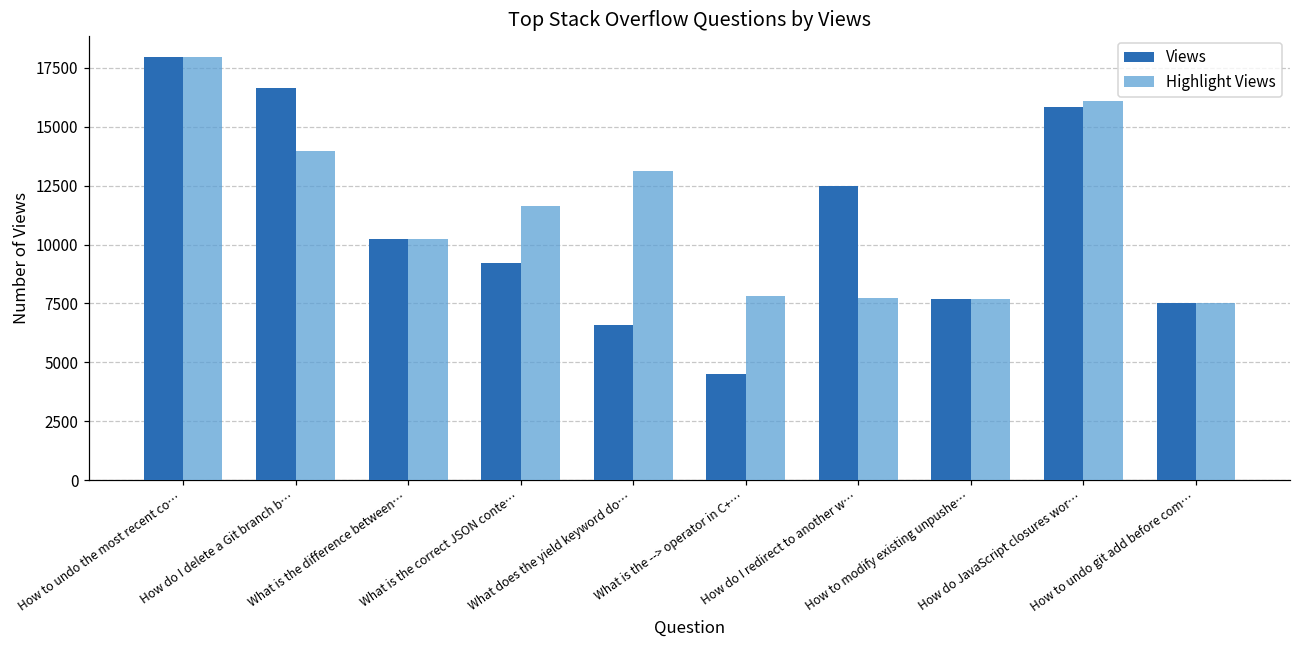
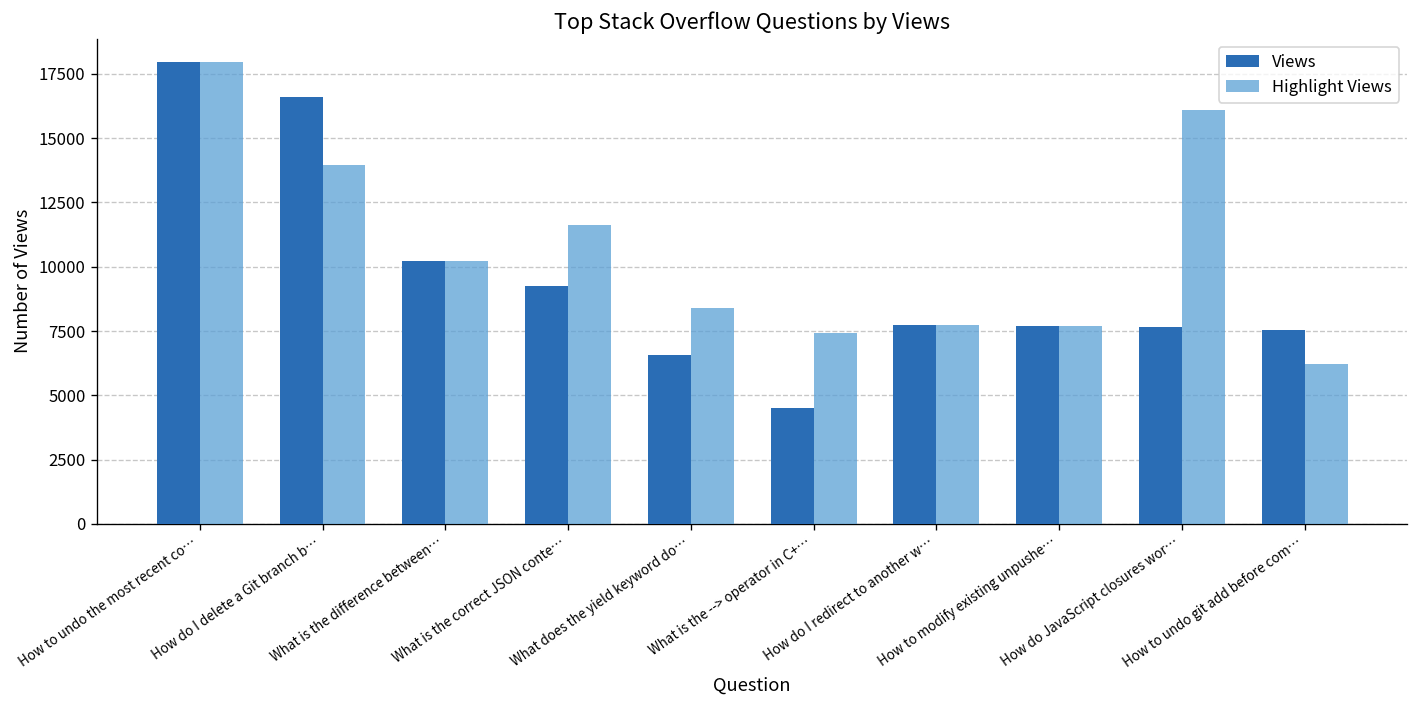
Highlight Views, What does the yield keyword do…: 13100 -> 8400
Highlight Views, What is the --> operator in C+…: 7800 -> 7400
Views, How do I redirect to another w…: 12500 -> 7700
Views, How do JavaScript closures wor…: 15800 -> 7700
Highlight Views, How to undo git add before com…: 7500 -> 6200
